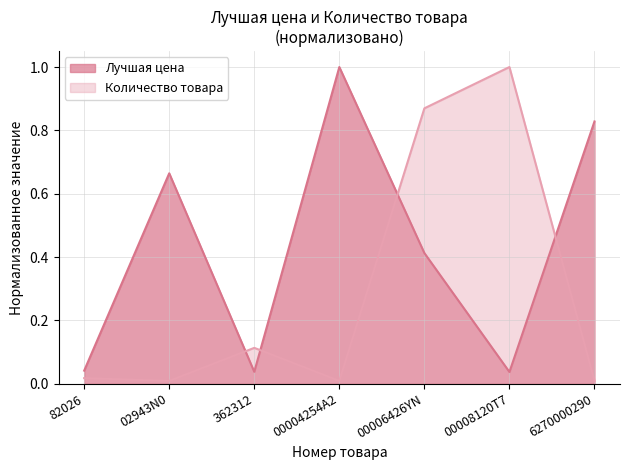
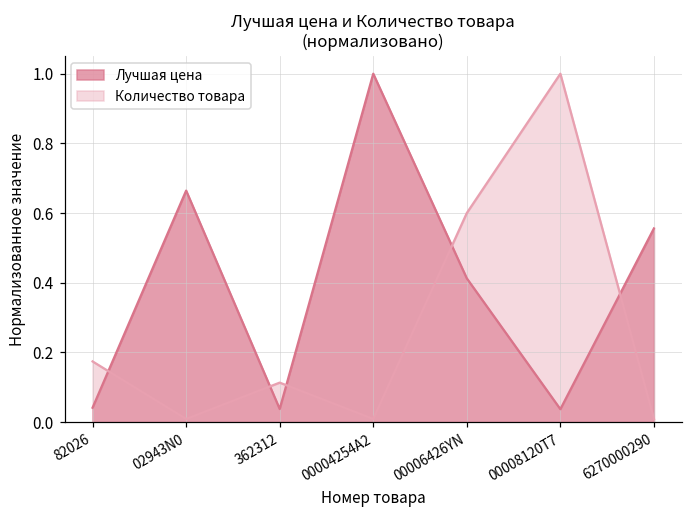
Количество товара, 82026: 0.02 -> 0.17
Количество товара, 00006426YN: 0.87 -> 0.60
Лучшая цена, 6270000290: 0.83 -> 0.56
